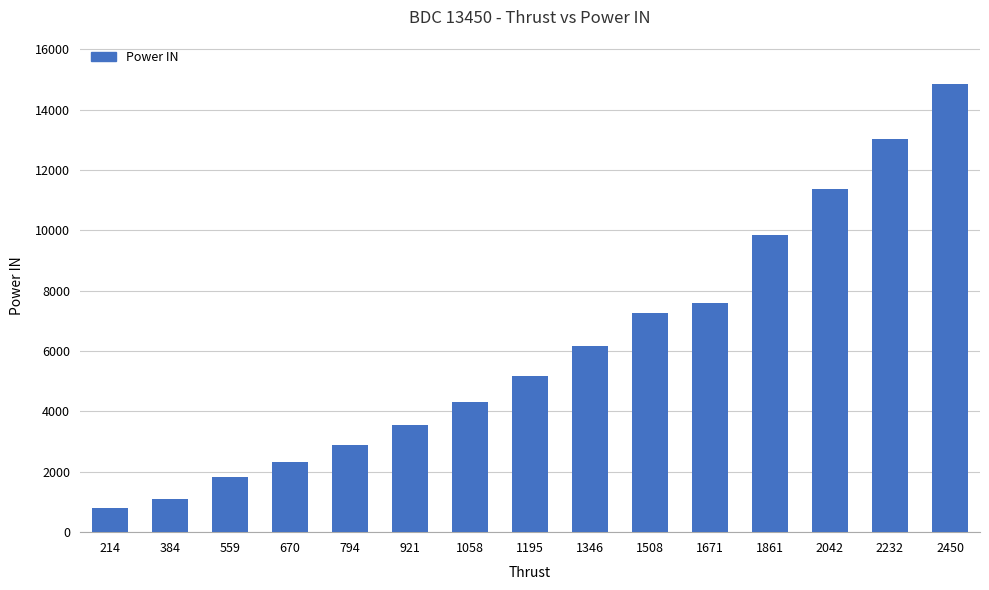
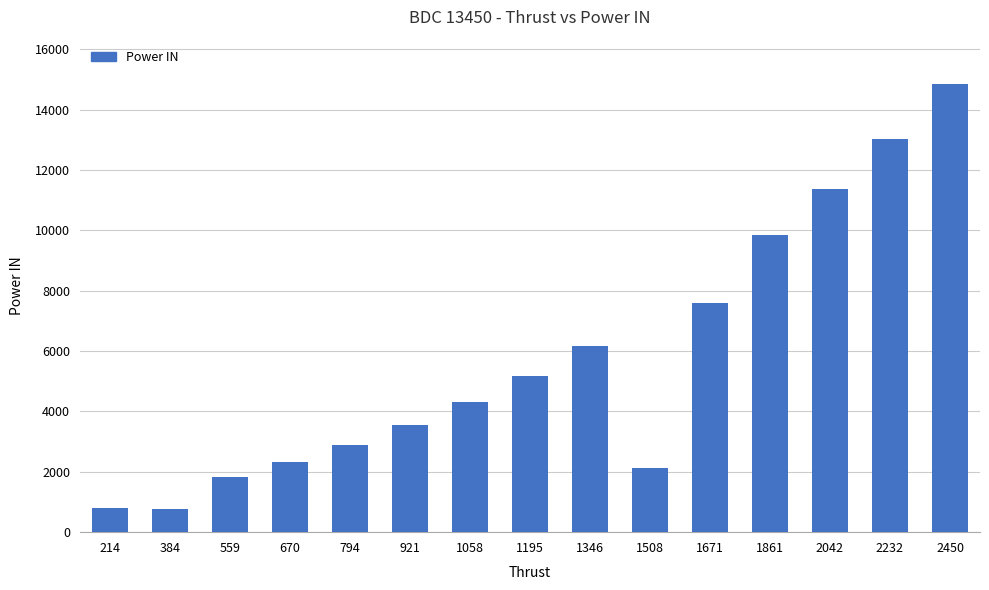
384: 1100 -> 800
1508: 7300 -> 2100
